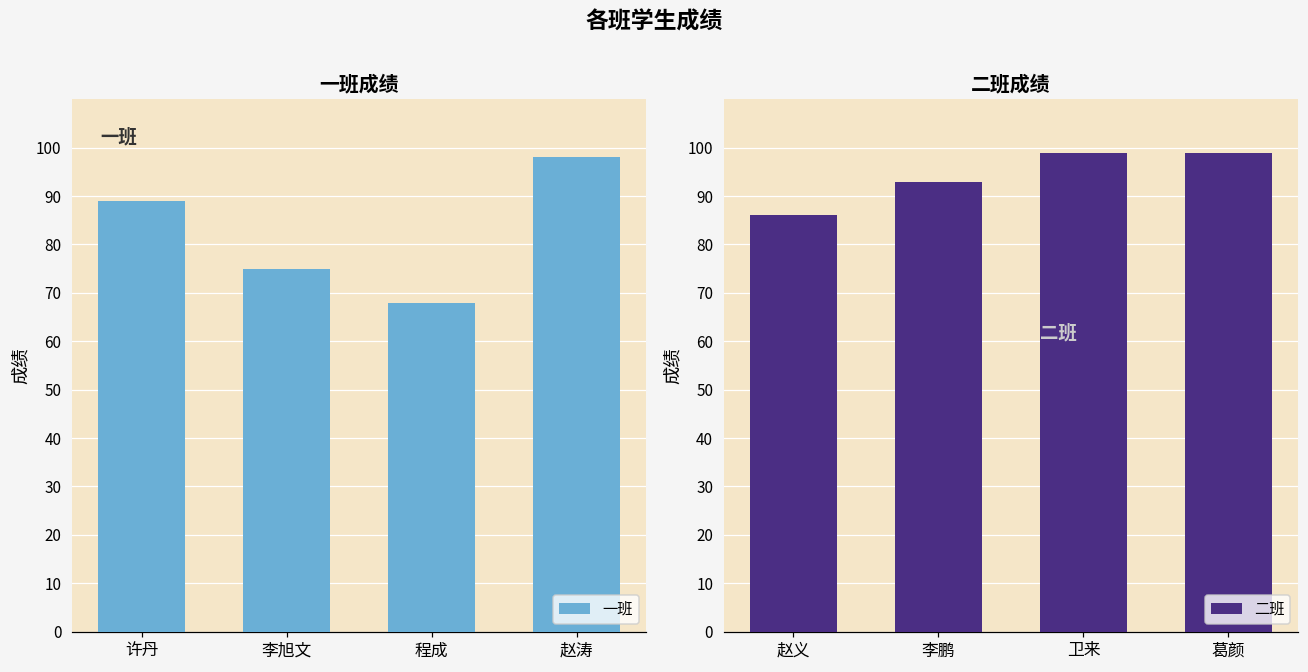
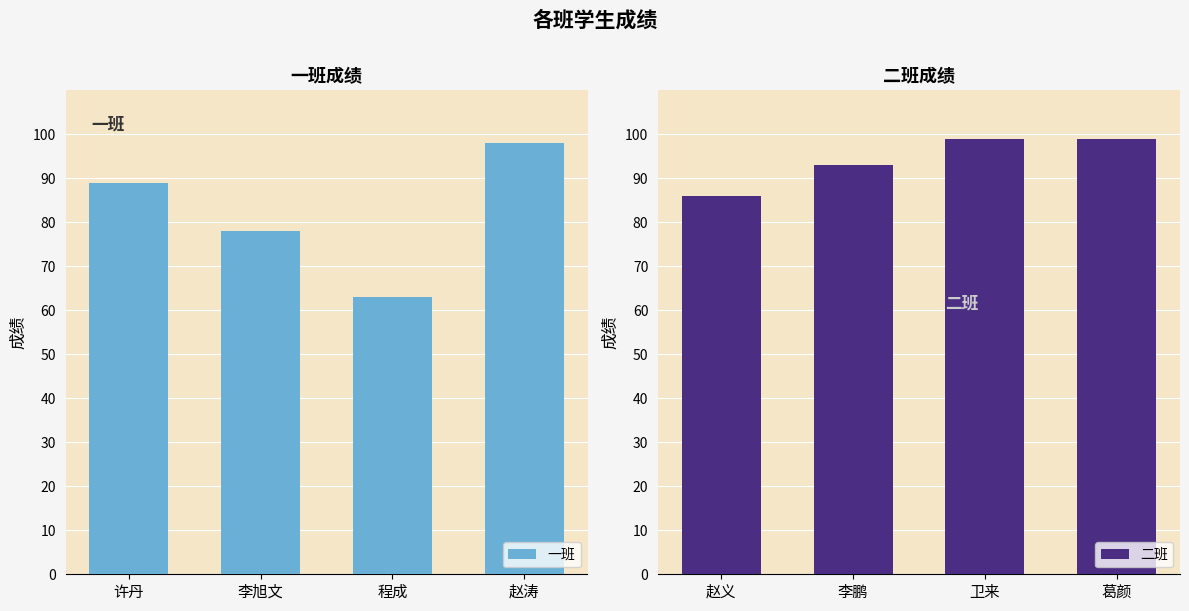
一班成绩, 李旭文: 75 -> 78
一班成绩, 程成: 68 -> 63
